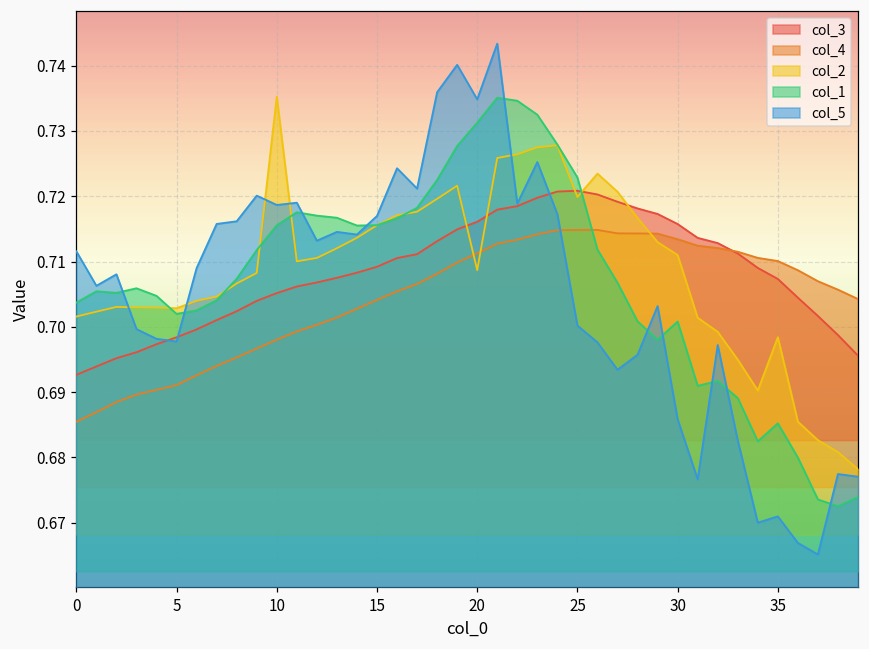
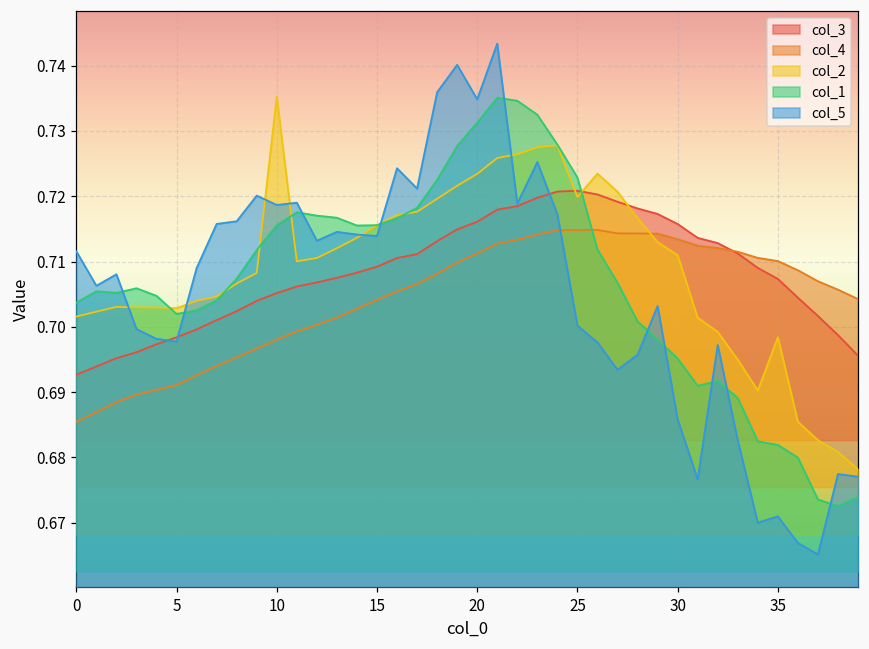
col_5, 15: 0.717 -> 0.714
col_2, 20: 0.709 -> 0.723
col_1, 30: 0.701 -> 0.695
col_1, 35: 0.685 -> 0.682
